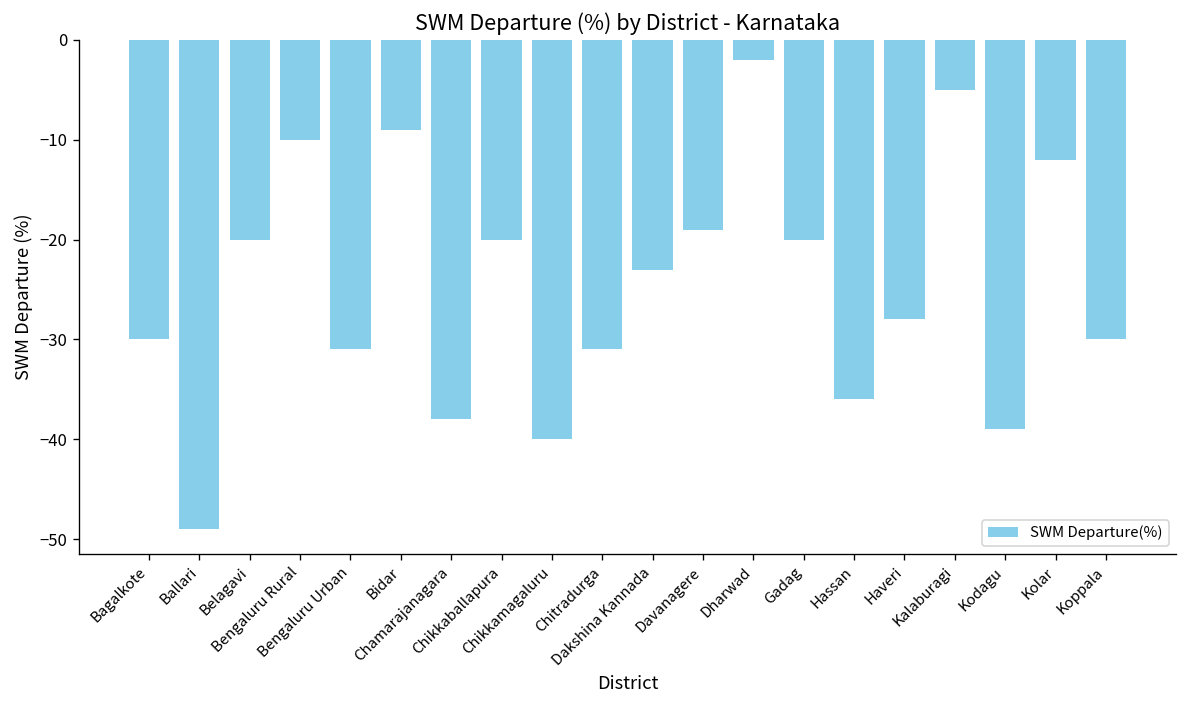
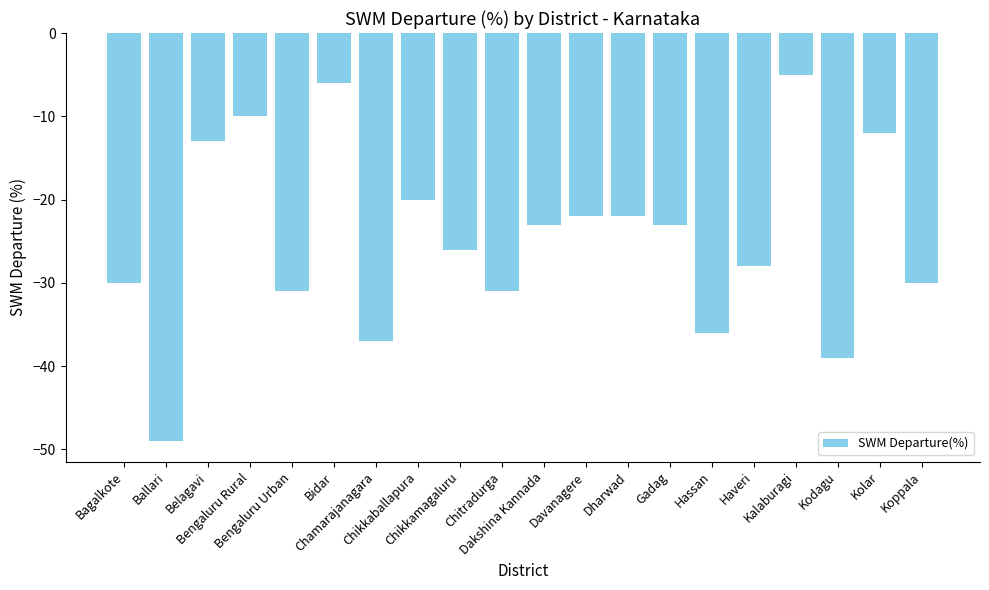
Belagavi: -20 -> -13
Bidar: -9 -> -6
Chamarajanagara: -38 -> -37
Chikkamagaluru: -40 -> -26
Davanagere: -19 -> -22
Dharwad: -2 -> -22
Gadag: -20 -> -23
